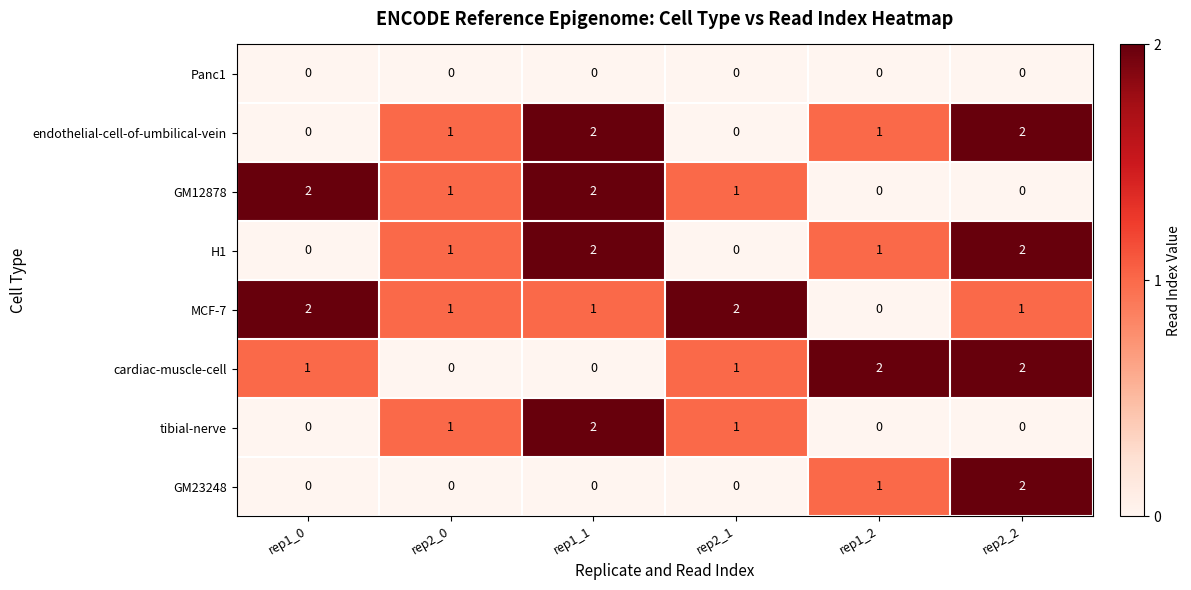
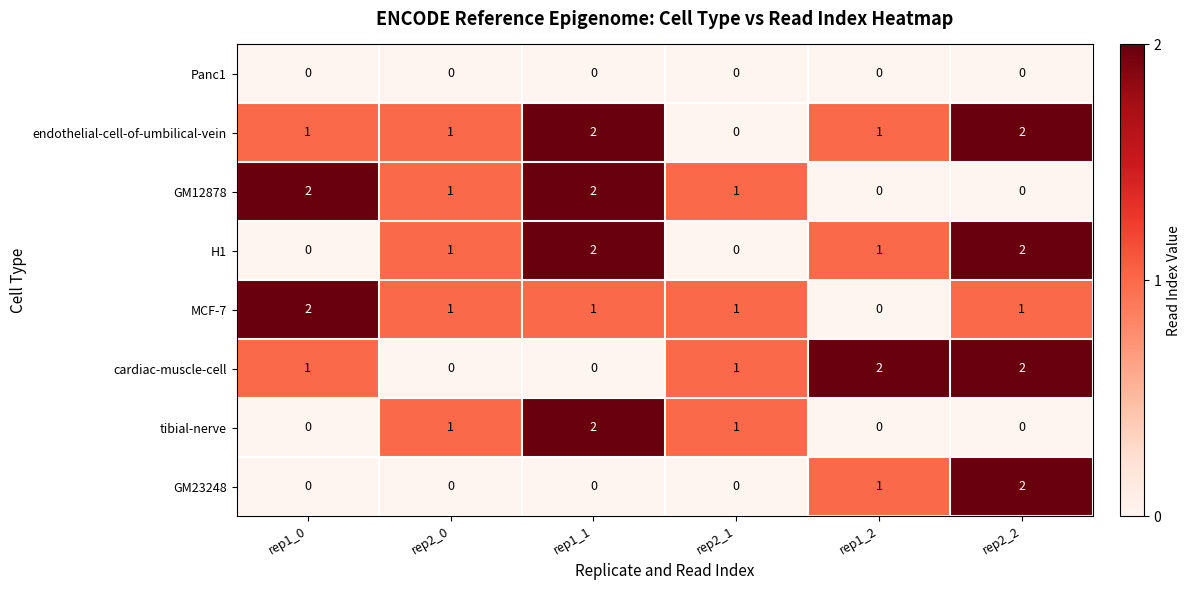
endothelial-cell-of-umbilical-vein, rep1_0: 0 -> 1
MCF-7, rep2_1: 2 -> 1
